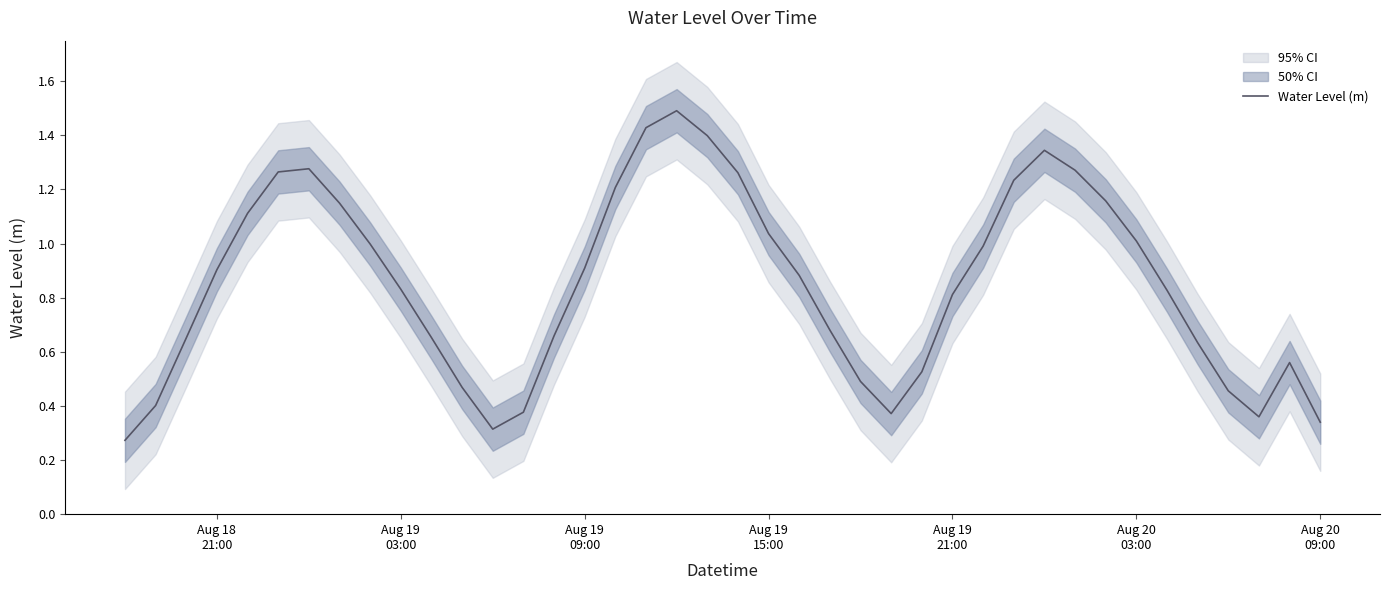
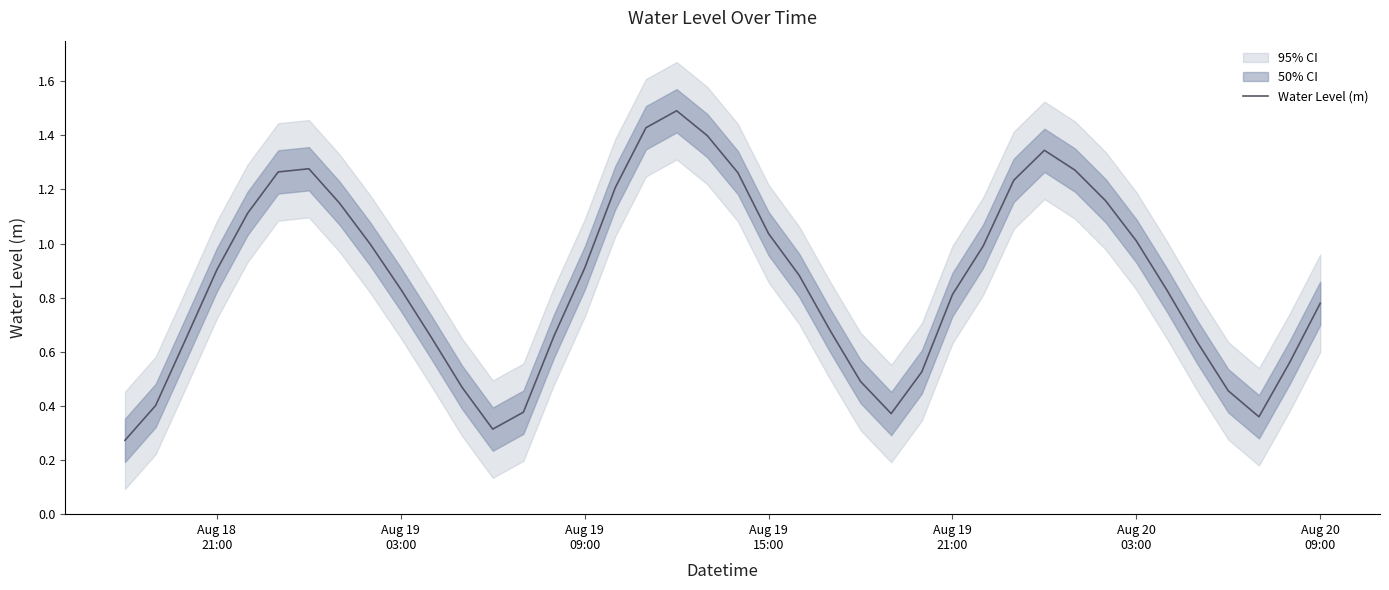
Water Level (m), Aug 20 09:00: 0.34 -> 0.78
